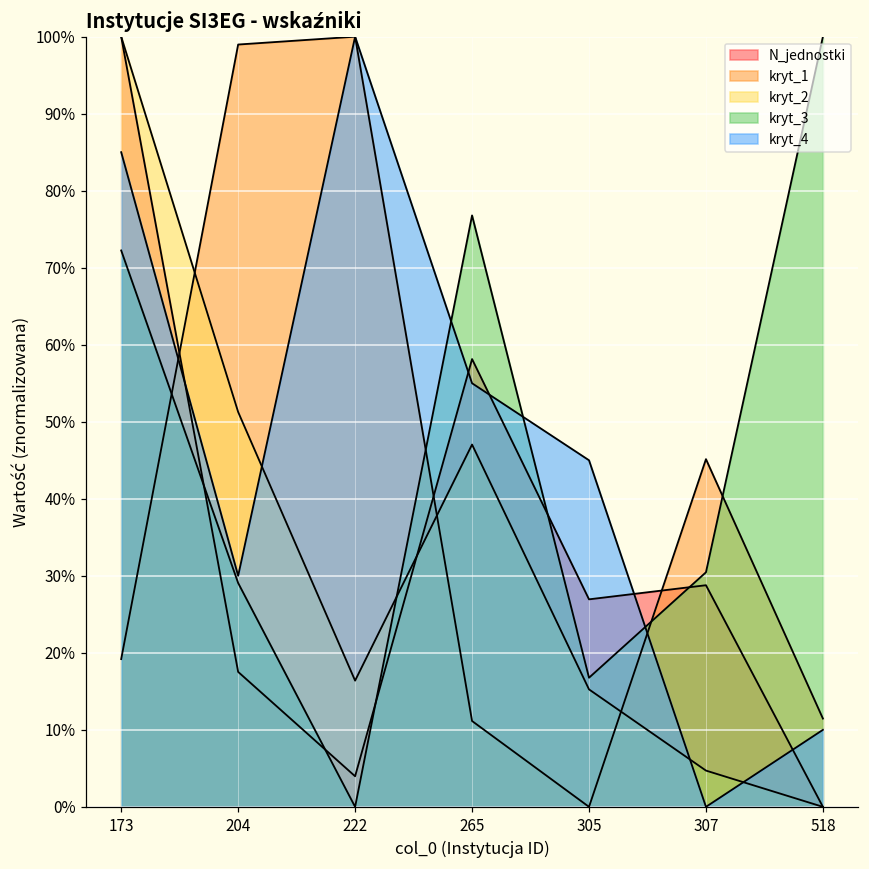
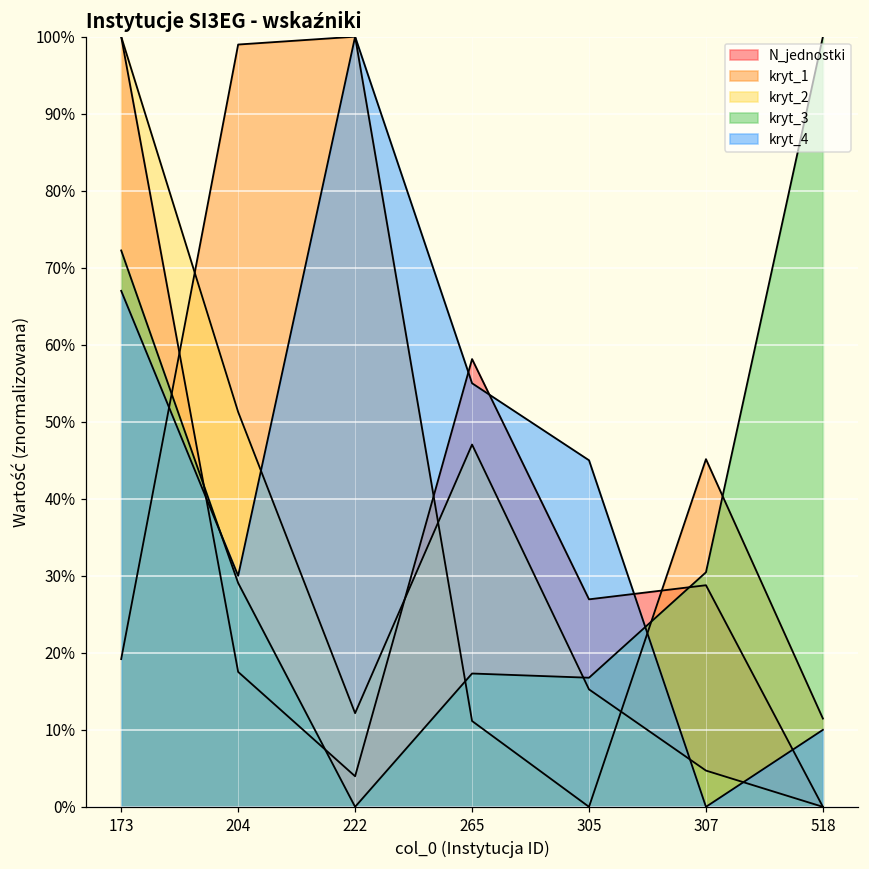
kryt_4, 173: 85% -> 67%
kryt_2, 222: 16% -> 12%
kryt_3, 265: 77% -> 17%
